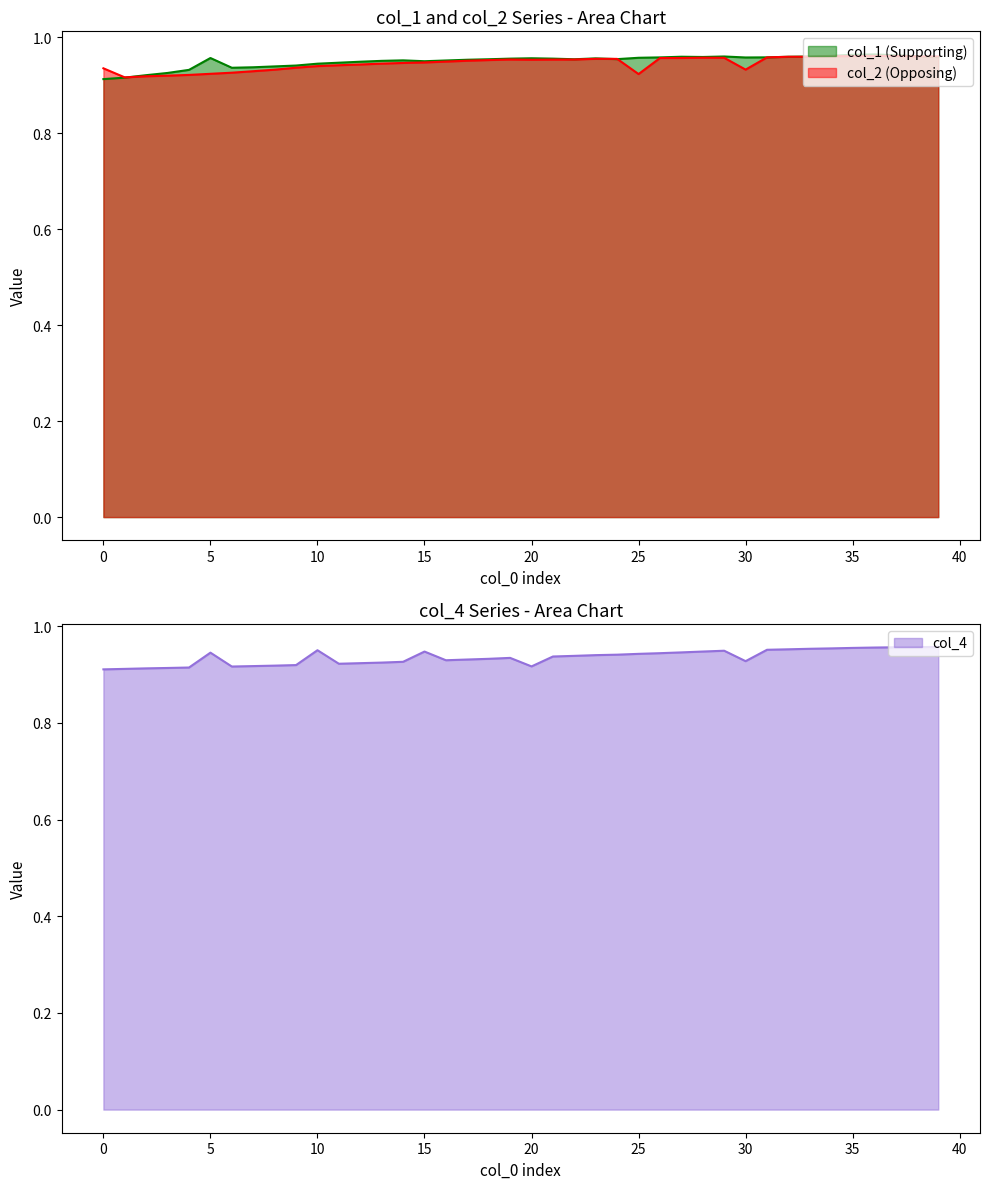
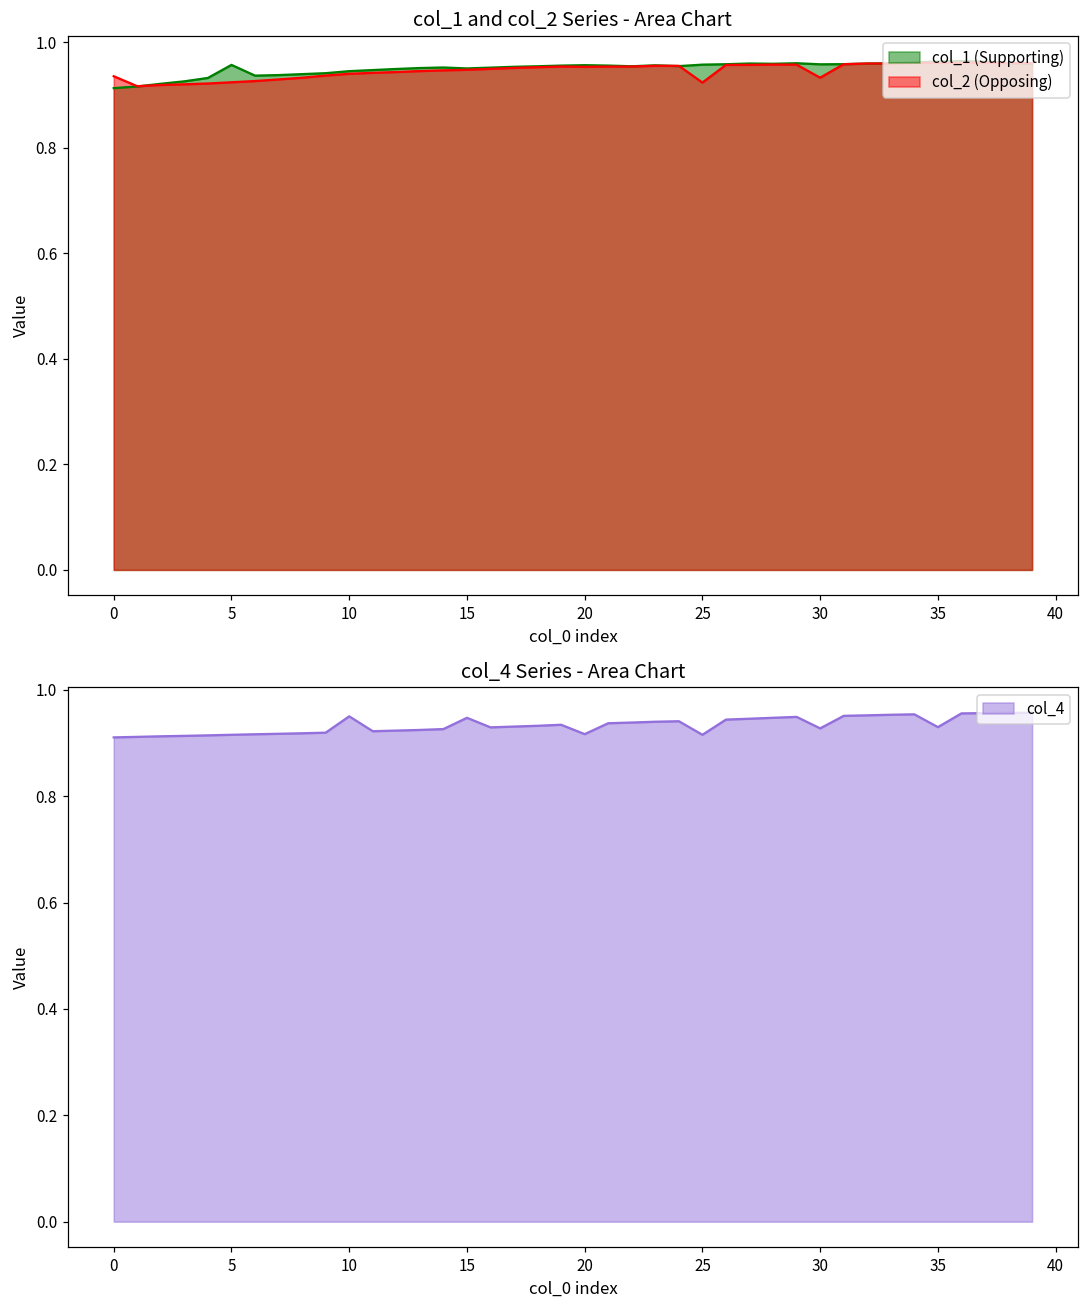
col_4 Series - Area Chart, 5: 0.95 -> 0.92
col_4 Series - Area Chart, 25: 0.94 -> 0.92
col_4 Series - Area Chart, 35: 0.96 -> 0.93
